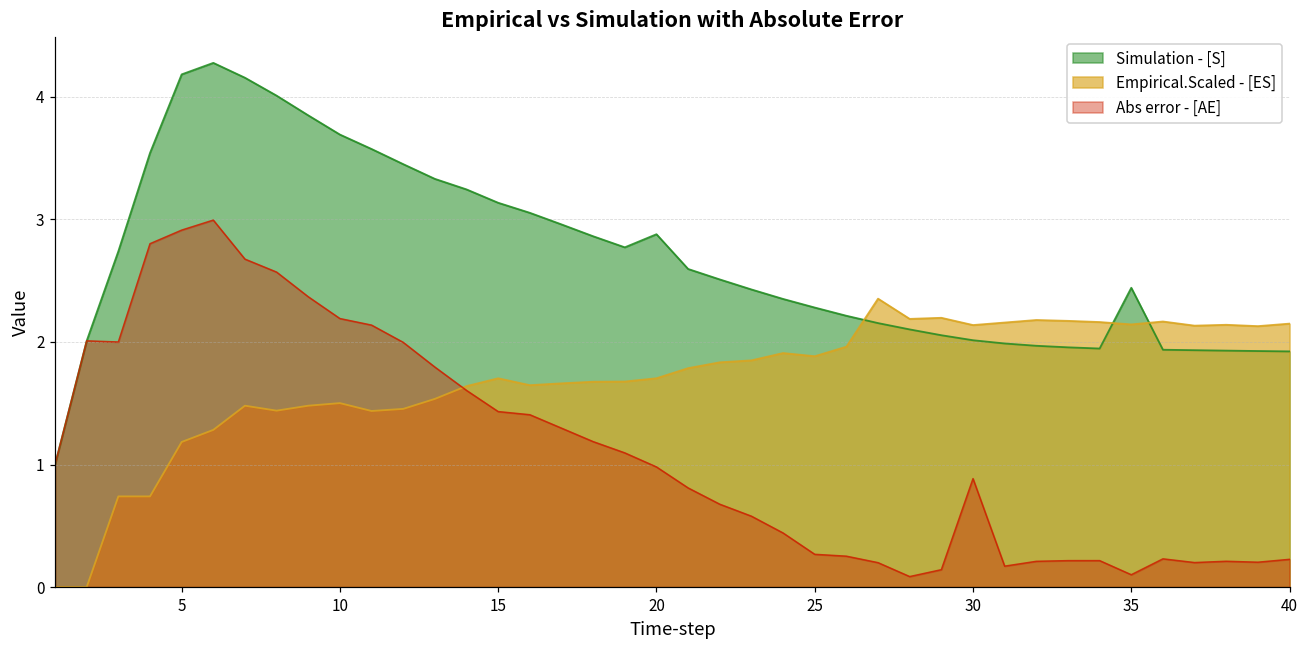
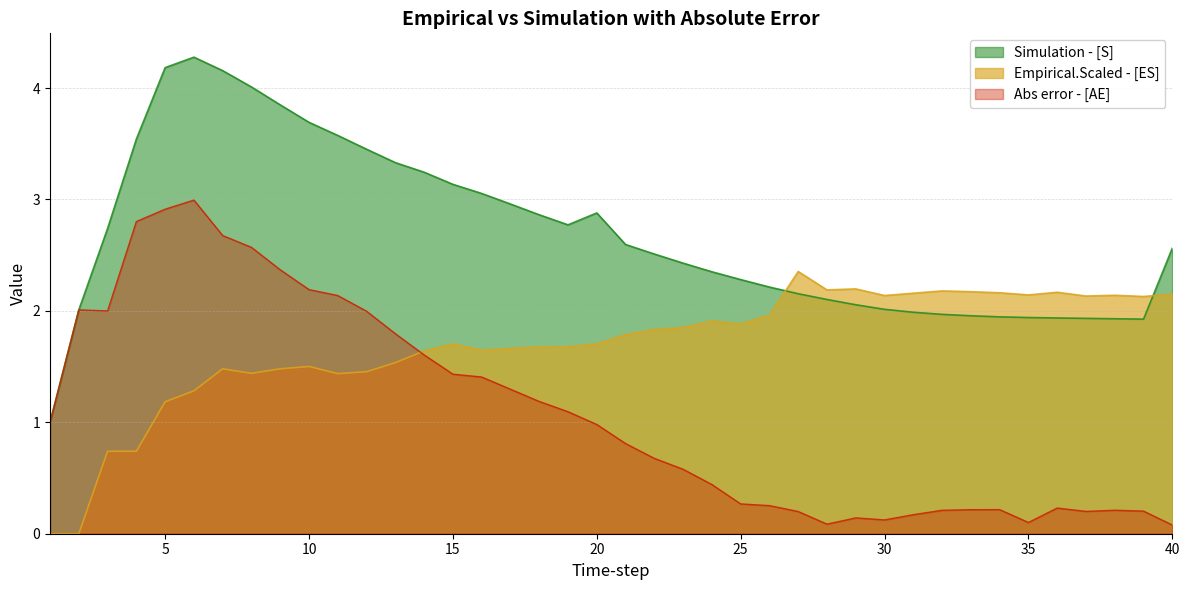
Abs error - [AE], 30: 0.89 -> 0.12
Simulation - [S], 35: 2.44 -> 1.94
Simulation - [S], 40: 1.92 -> 2.56
Abs error - [AE], 40: 0.23 -> 0.08
